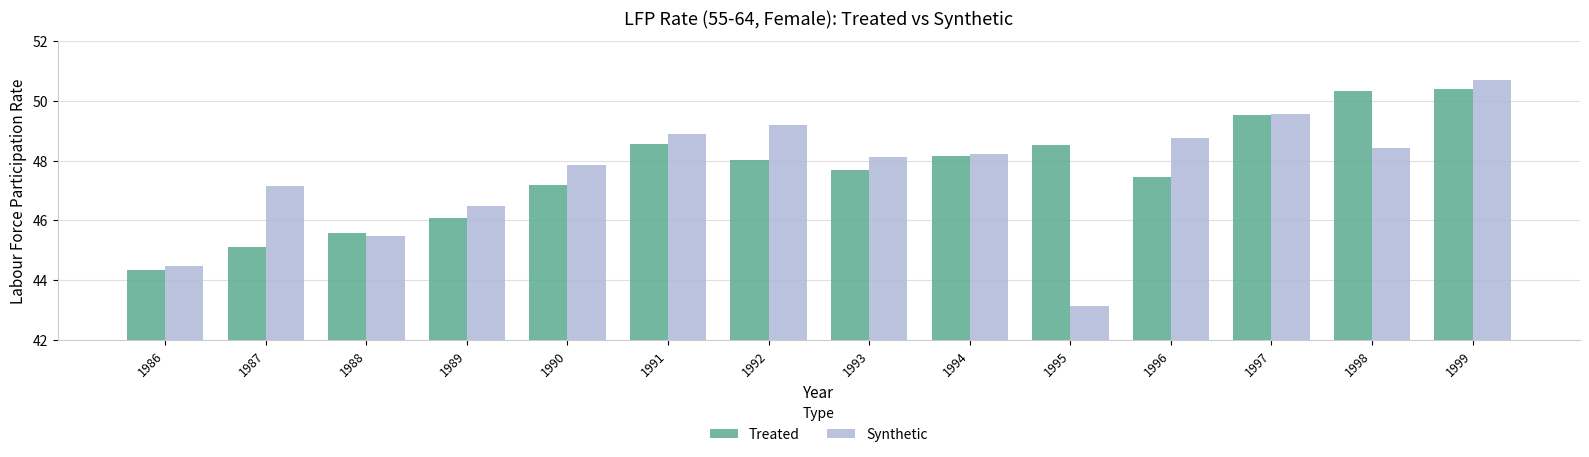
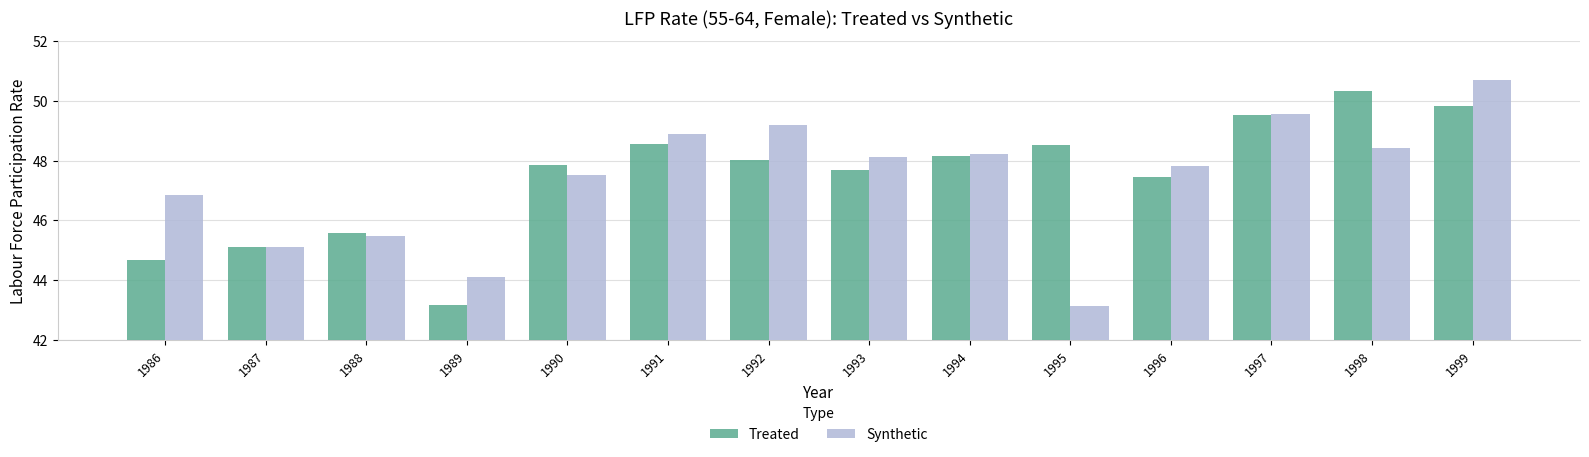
Treated, 1986: 44.3 -> 44.7
Synthetic, 1986: 44.5 -> 46.9
Synthetic, 1987: 47.2 -> 45.1
Treated, 1989: 46.1 -> 43.2
Synthetic, 1989: 46.5 -> 44.1
Treated, 1990: 47.2 -> 47.9
Synthetic, 1990: 47.9 -> 47.5
Synthetic, 1996: 48.7 -> 47.8
Treated, 1999: 50.4 -> 49.8
